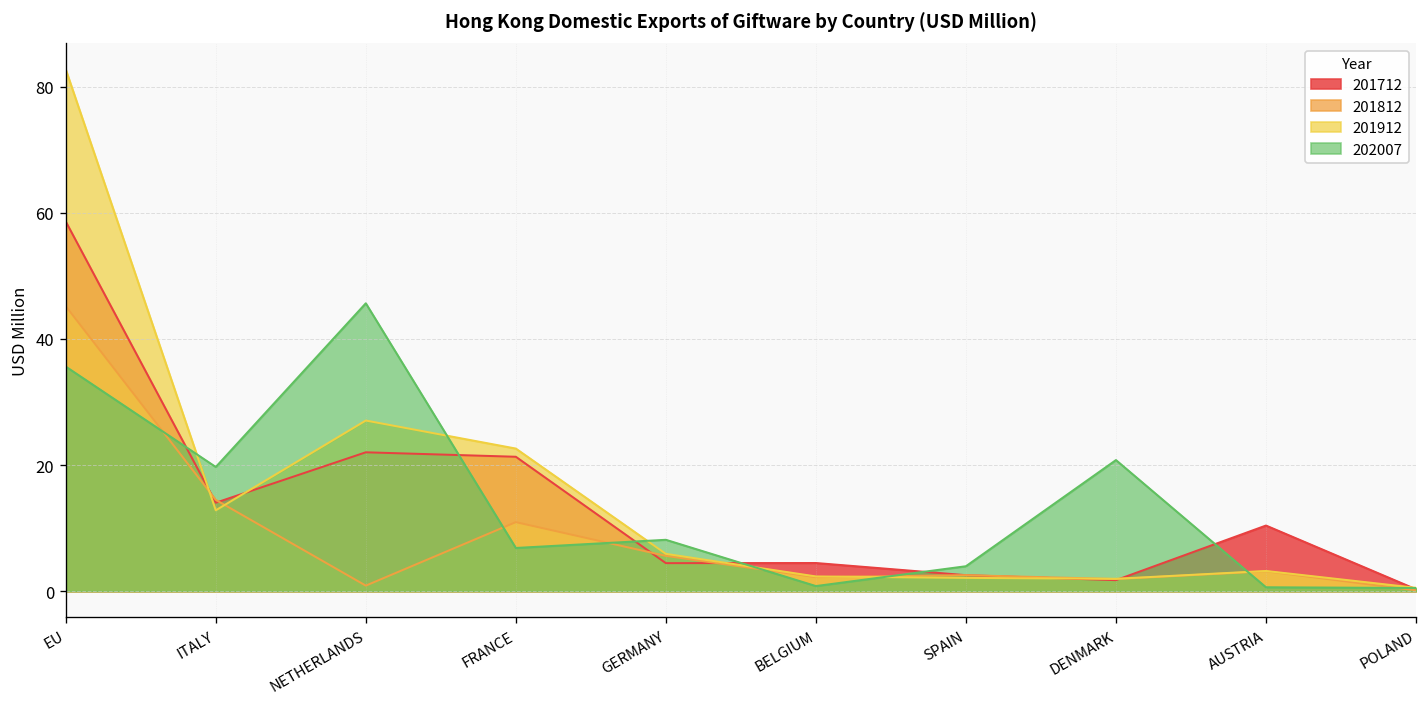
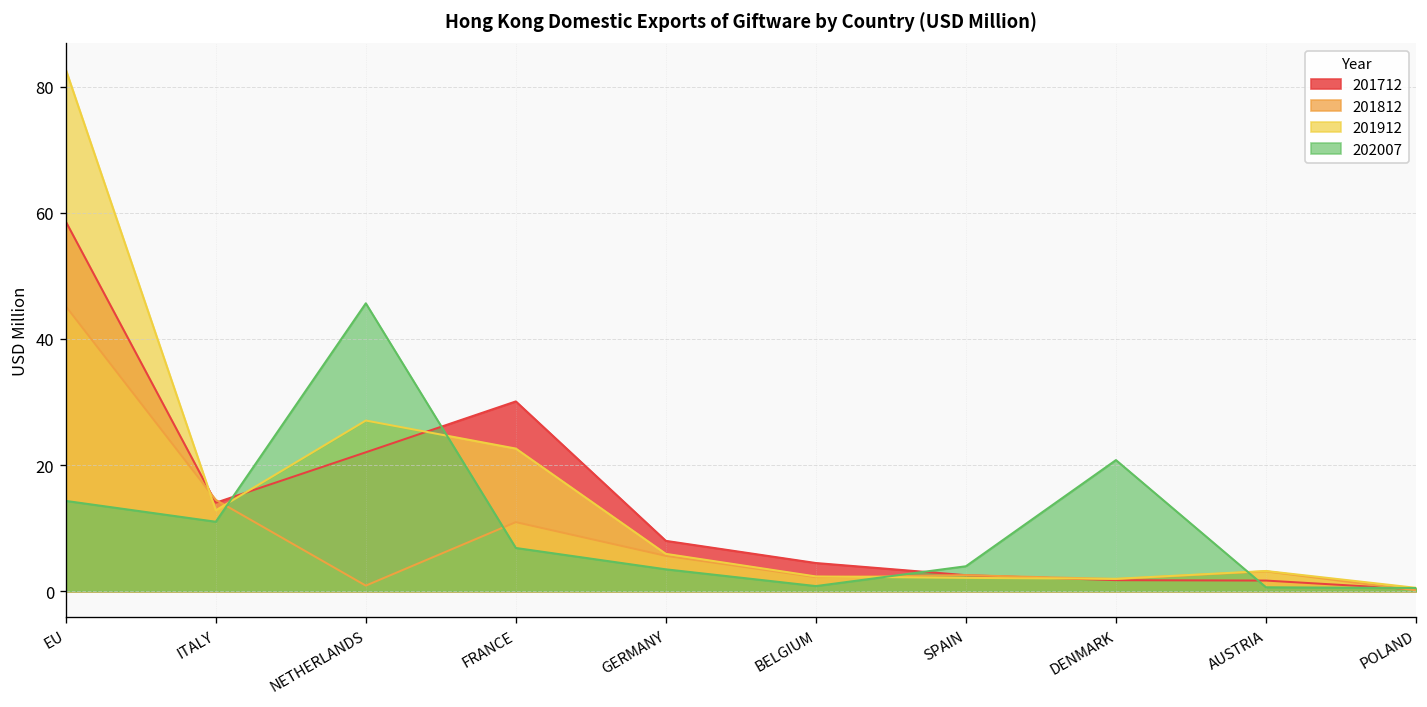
202007, EU: 36 -> 14
202007, ITALY: 20 -> 11
201712, FRANCE: 21 -> 30
201712, GERMANY: 4 -> 8
202007, GERMANY: 8 -> 3
201712, AUSTRIA: 10 -> 2
